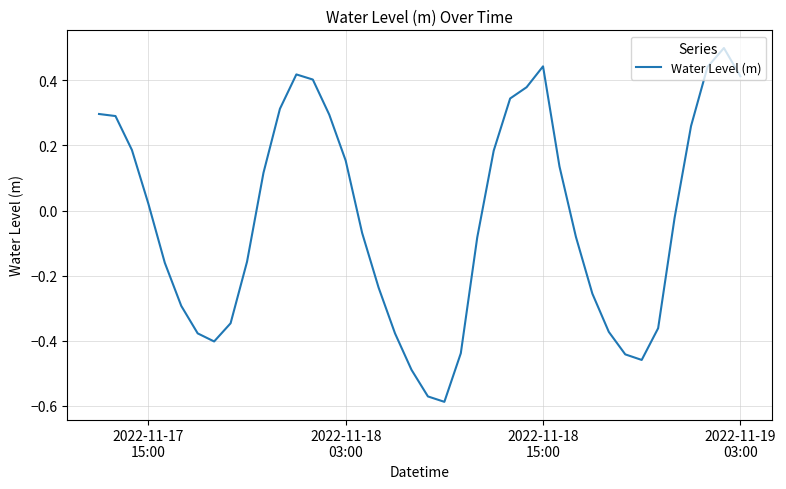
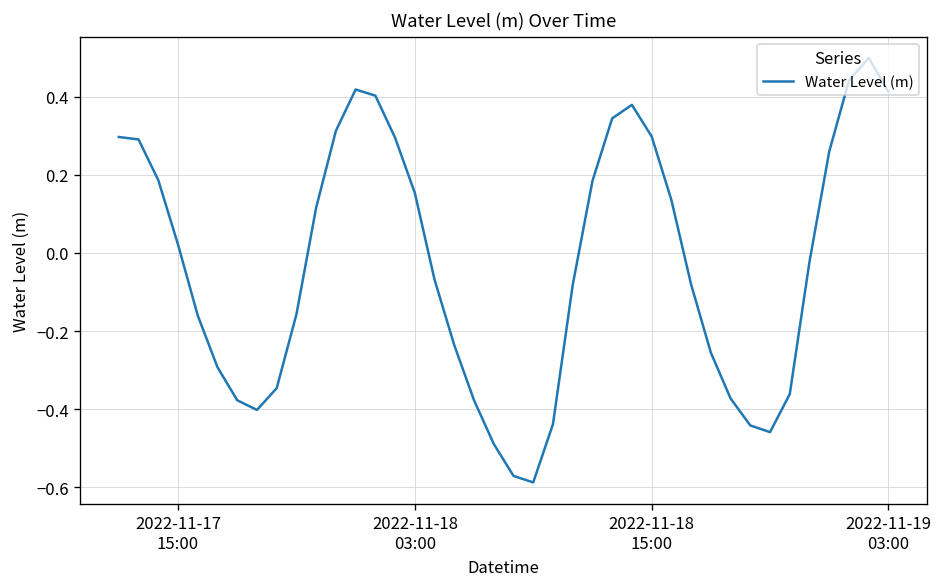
2022-11-18 15:00: 0.44 -> 0.30
